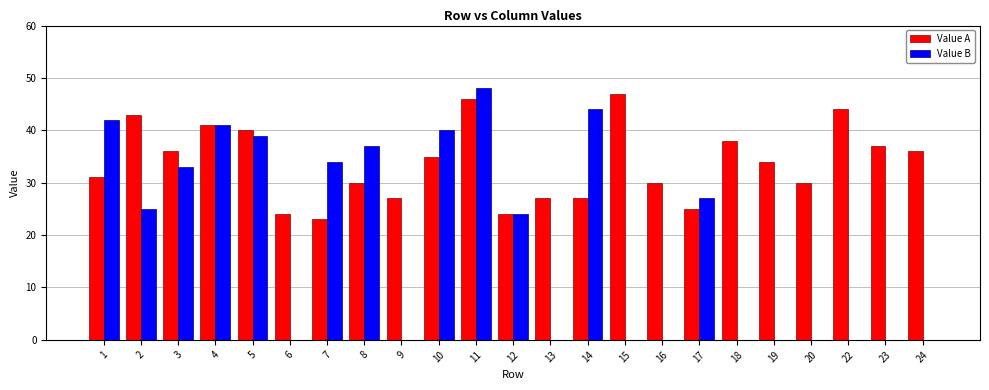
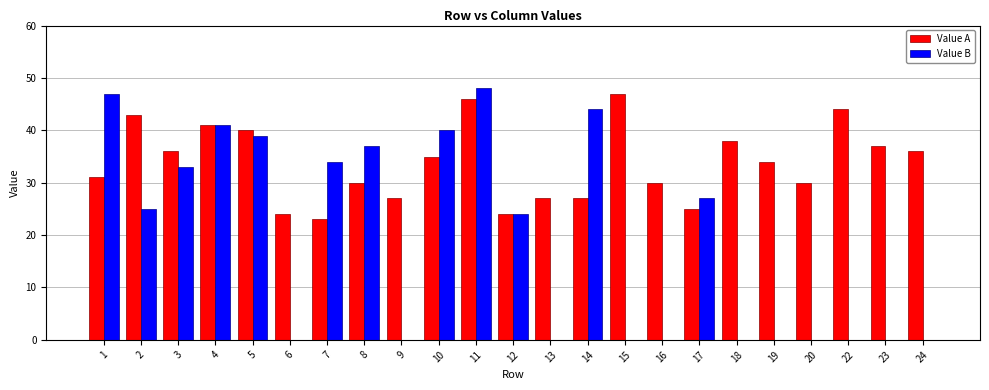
Value B, 1: 42 -> 47
